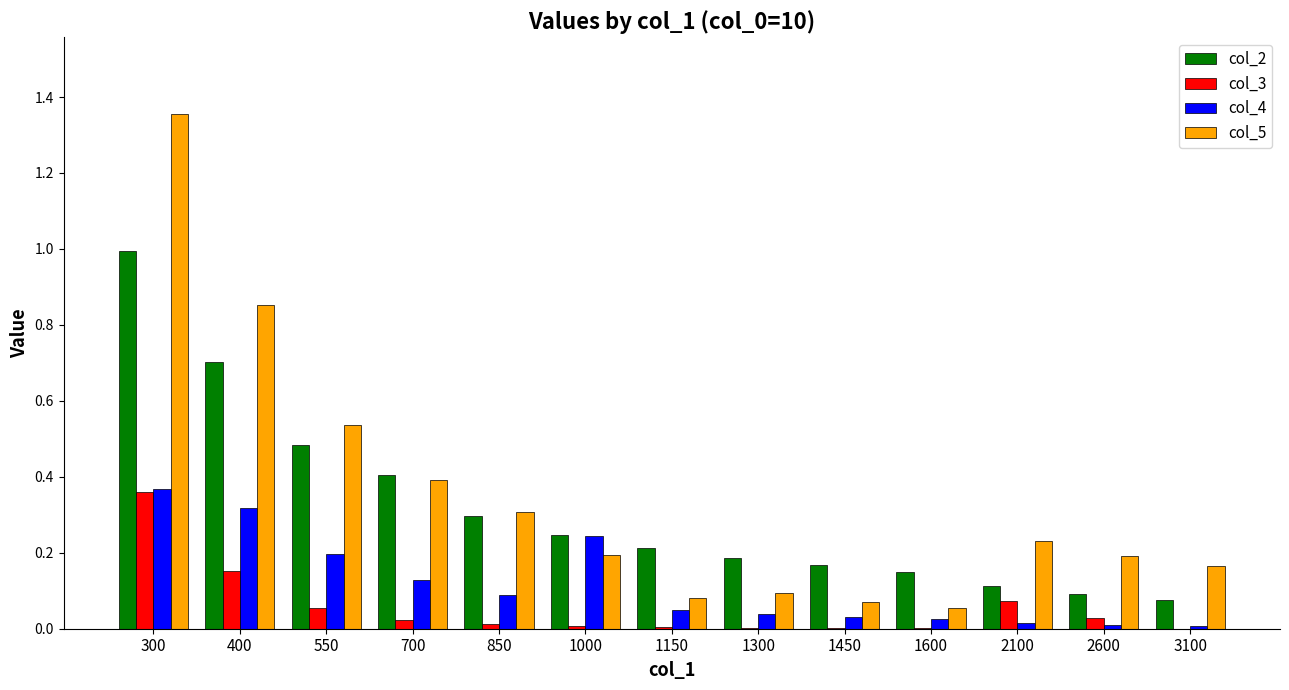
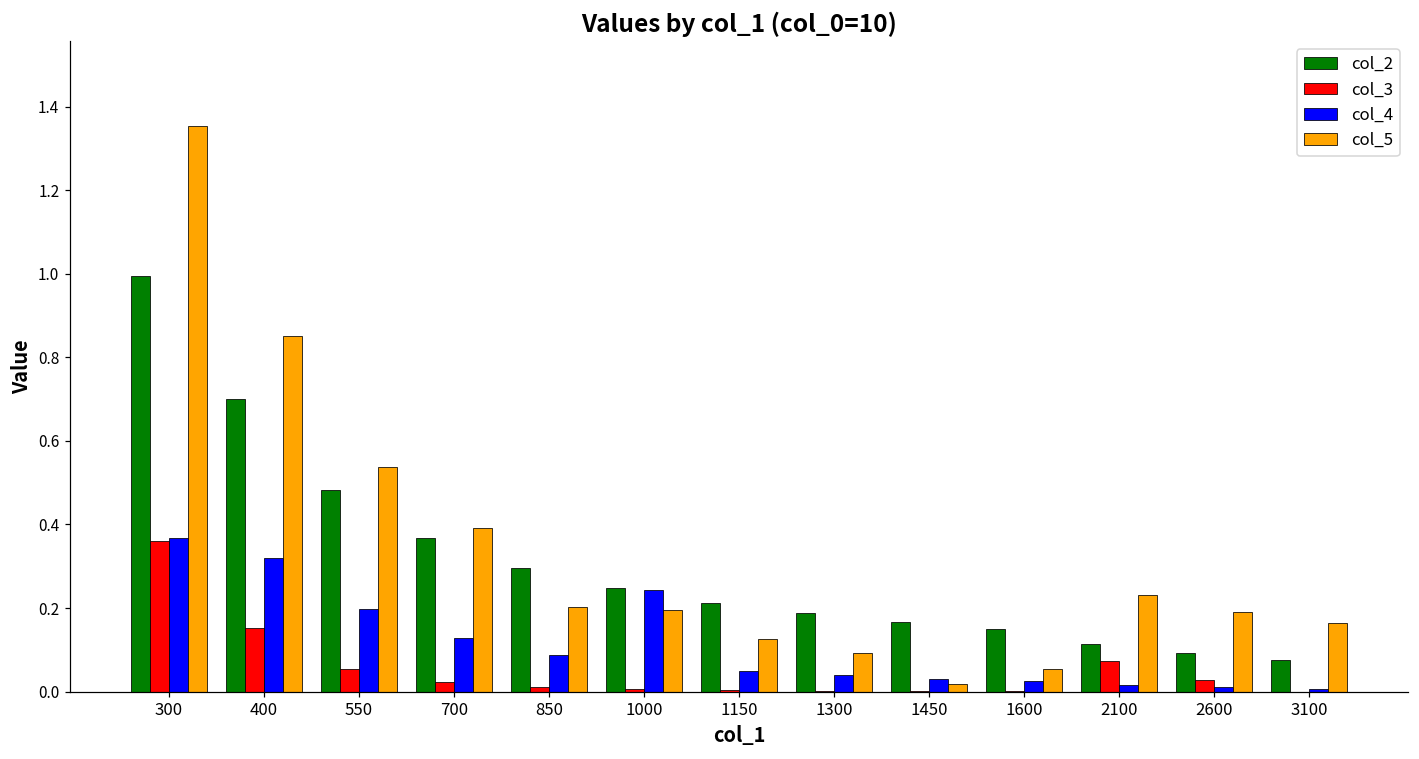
col_2, 700: 0.40 -> 0.37
col_5, 850: 0.31 -> 0.20
col_5, 1150: 0.08 -> 0.12
col_5, 1450: 0.07 -> 0.02
